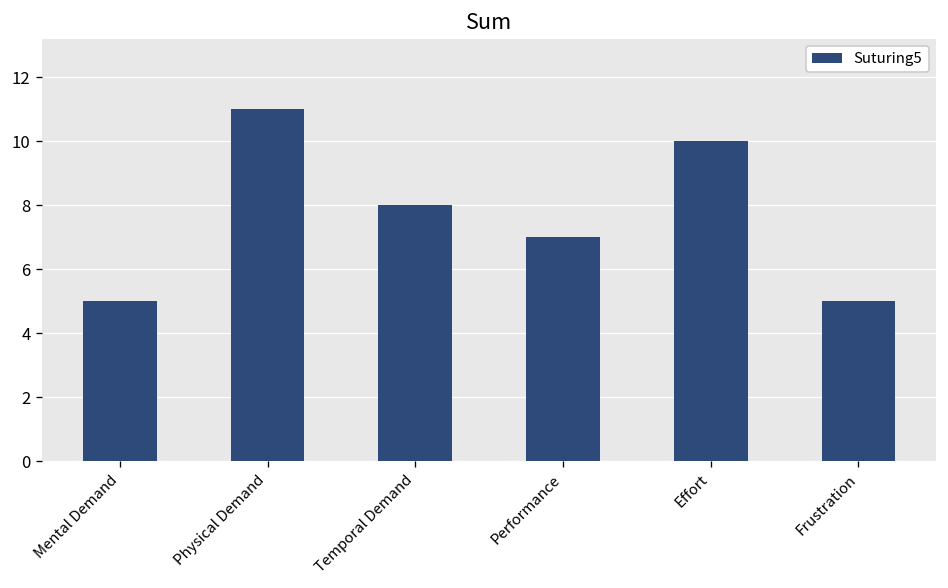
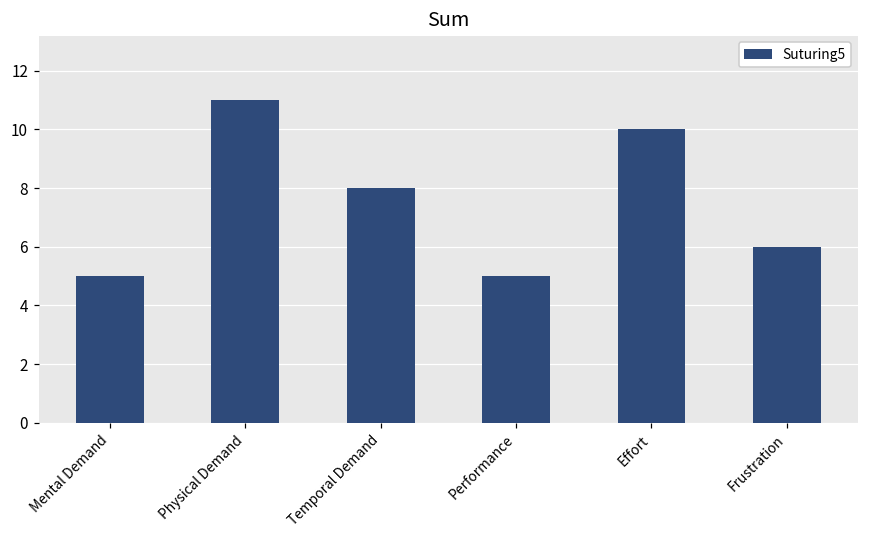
Performance: 7 -> 5
Frustration: 5 -> 6
